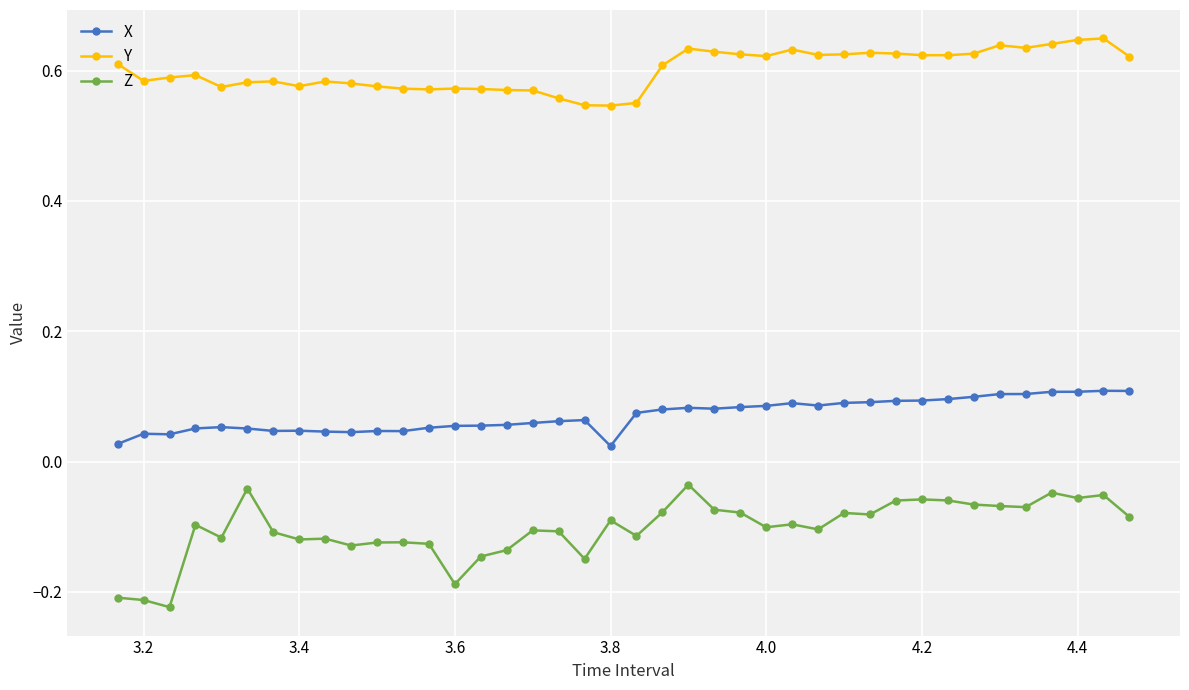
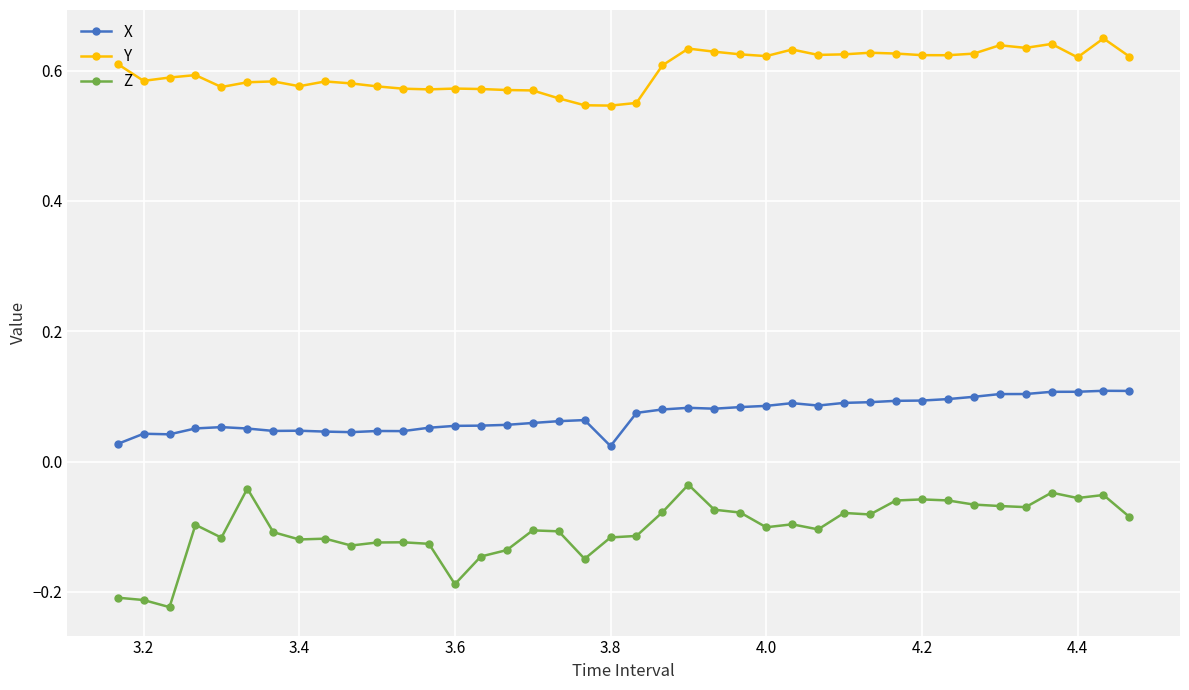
Z, 3.8: -0.09 -> -0.12
Y, 4.4: 0.65 -> 0.62
